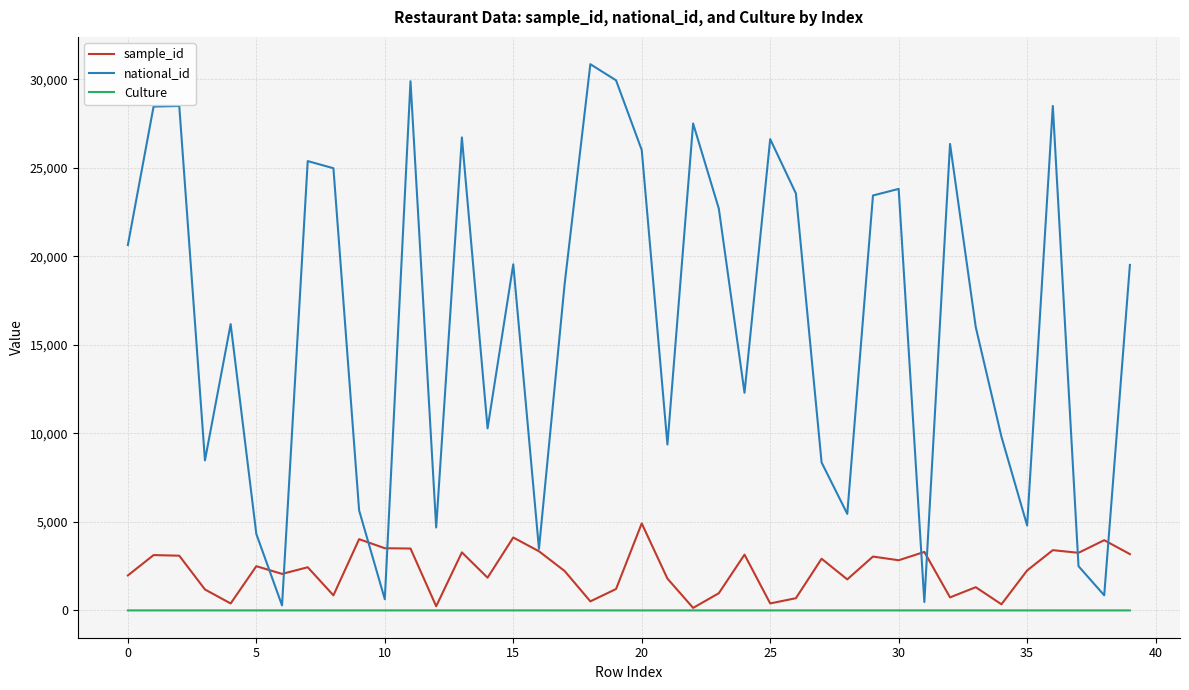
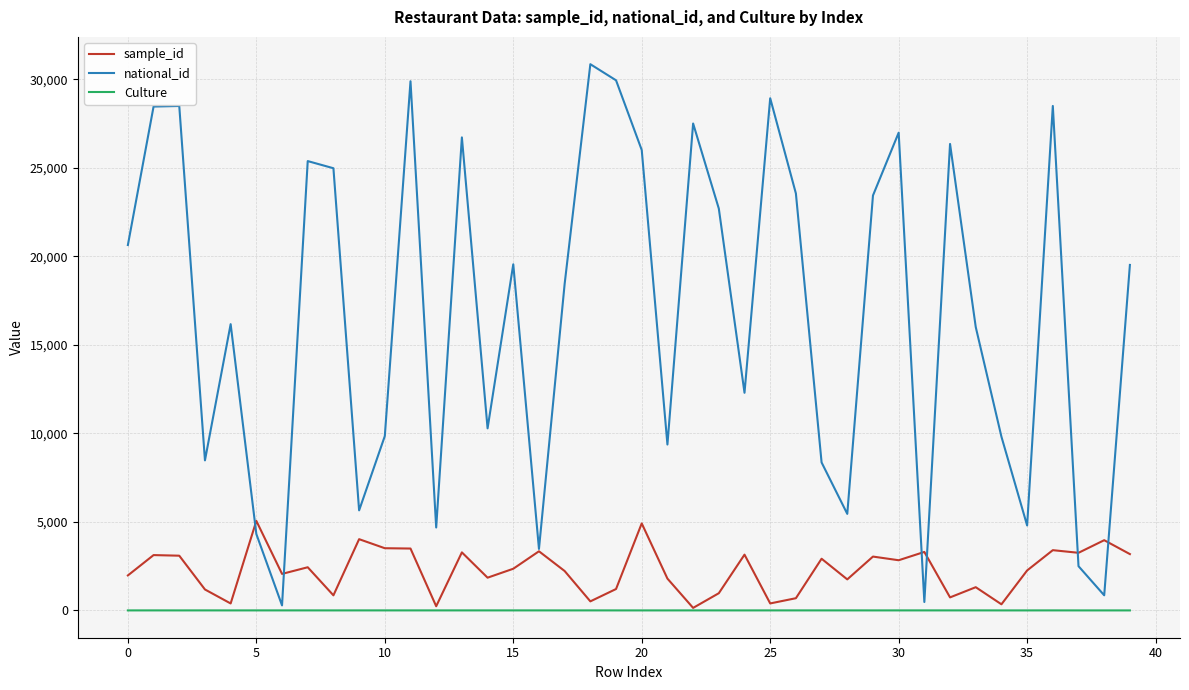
sample_id, 5: 2,500 -> 5,100
national_id, 10: 600 -> 9,800
sample_id, 15: 4,100 -> 2,400
national_id, 25: 26,600 -> 28,900
national_id, 30: 23,800 -> 27,000
